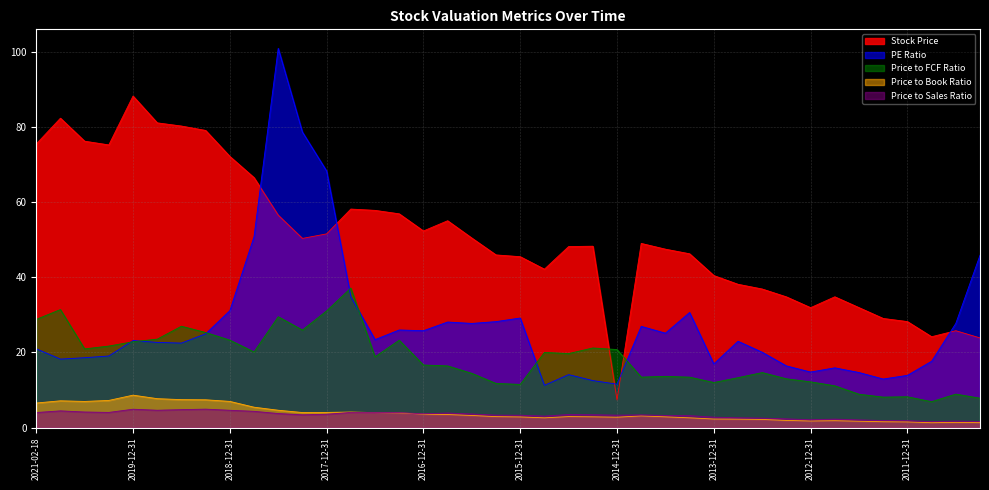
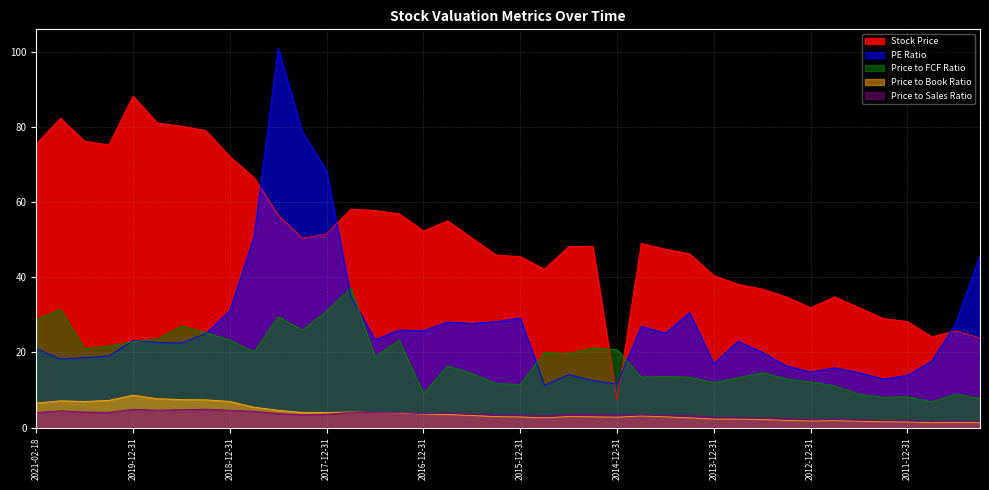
Price to FCF Ratio, 2016-12-31: 17 -> 9
